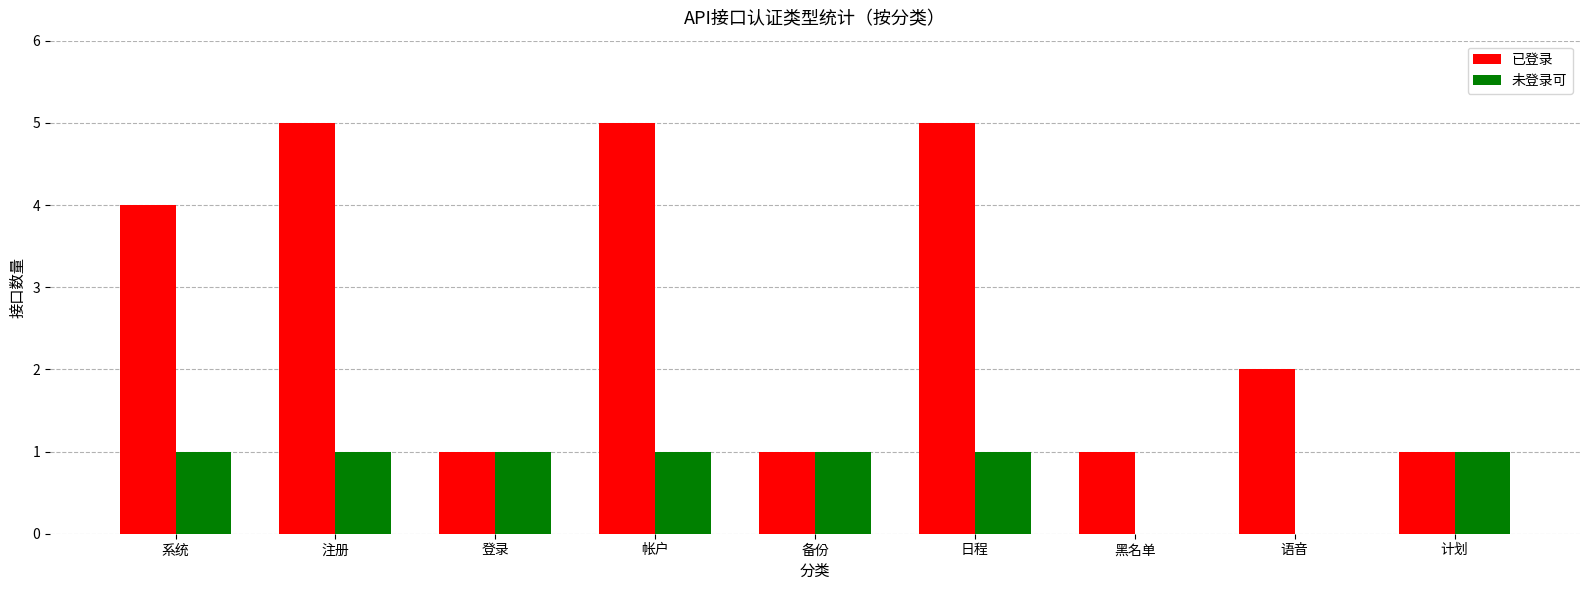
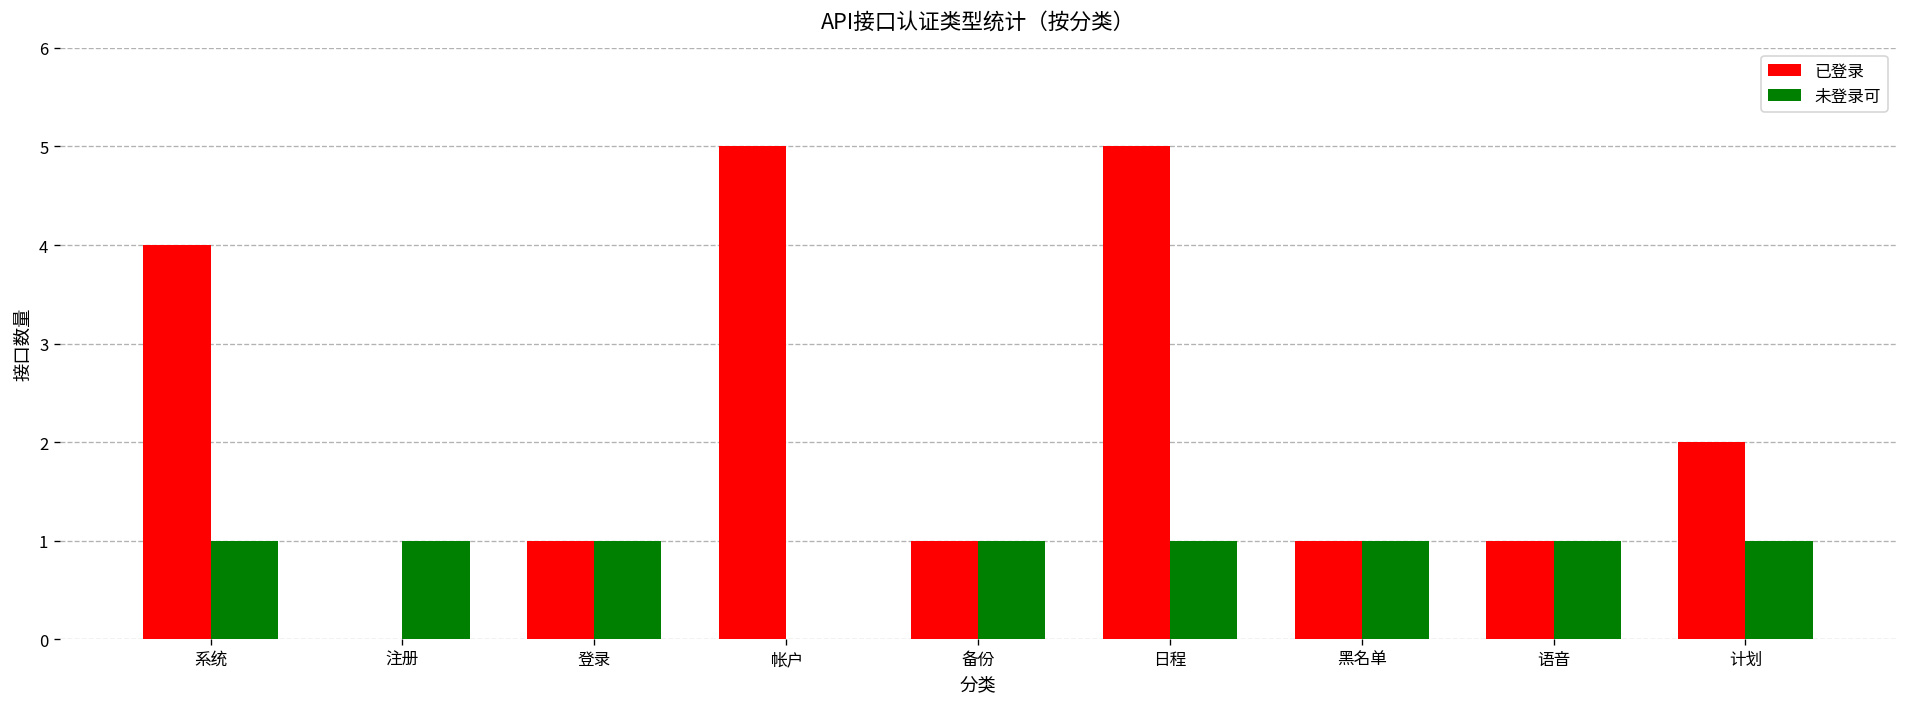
已登录, 注册: 5 -> 0
未登录可, 帐户: 1 -> 0
未登录可, 黑名单: 0 -> 1
已登录, 语音: 2 -> 1
未登录可, 语音: 0 -> 1
已登录, 计划: 1 -> 2
